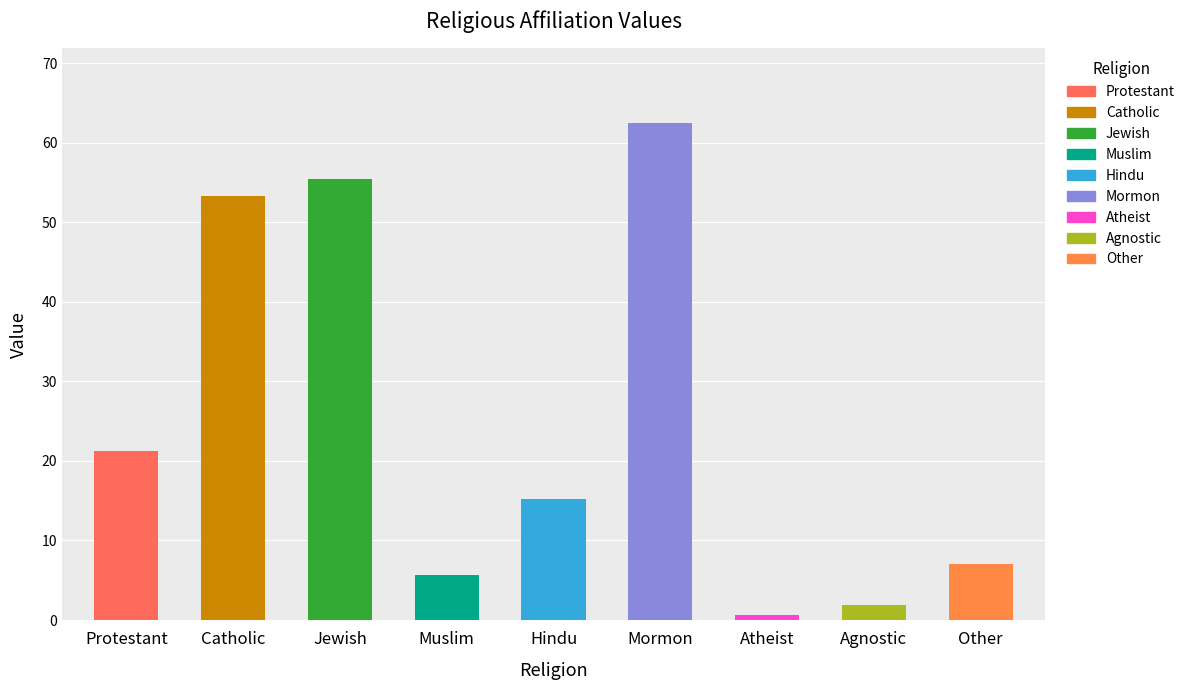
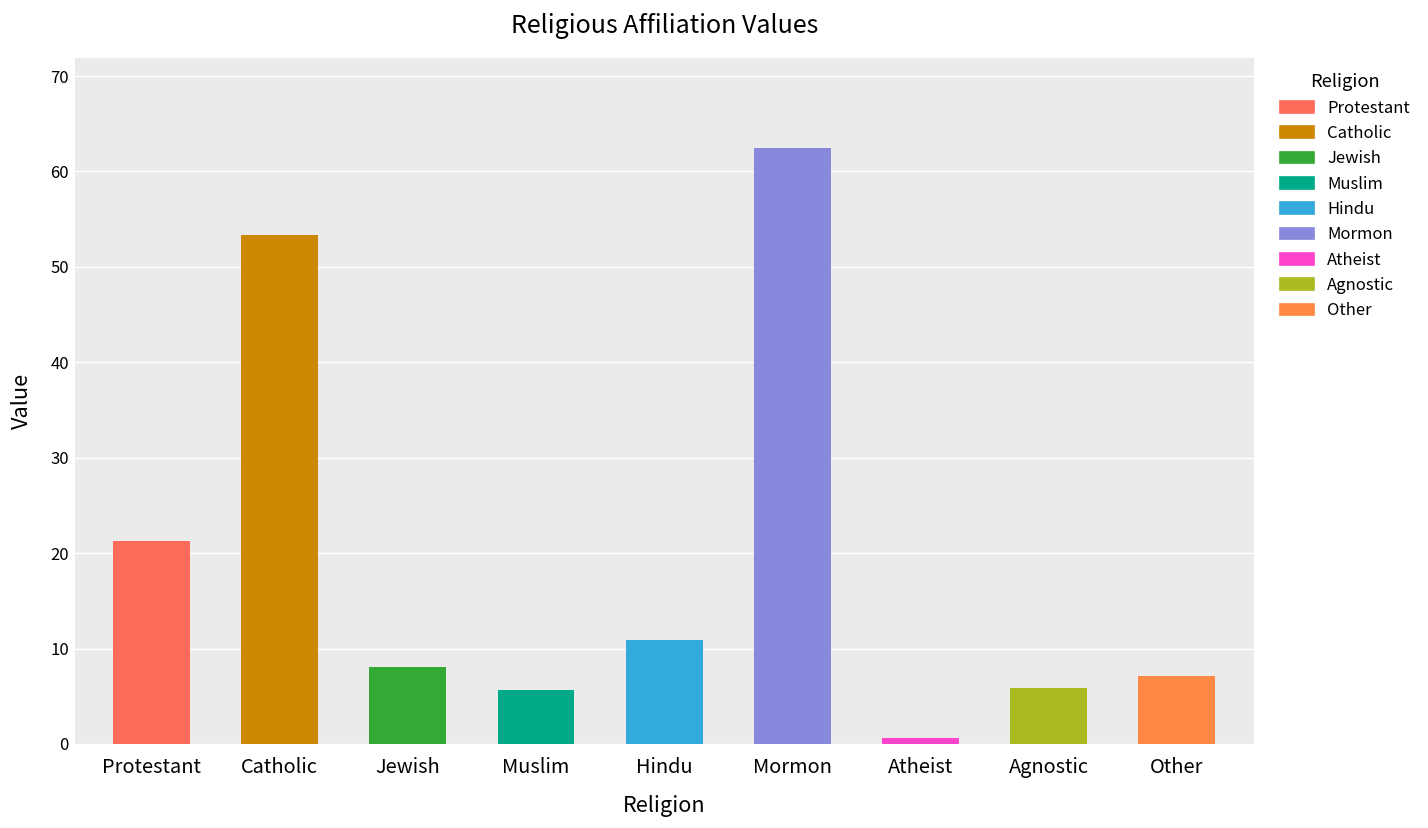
Jewish: 55 -> 8
Hindu: 15 -> 11
Agnostic: 2 -> 6
